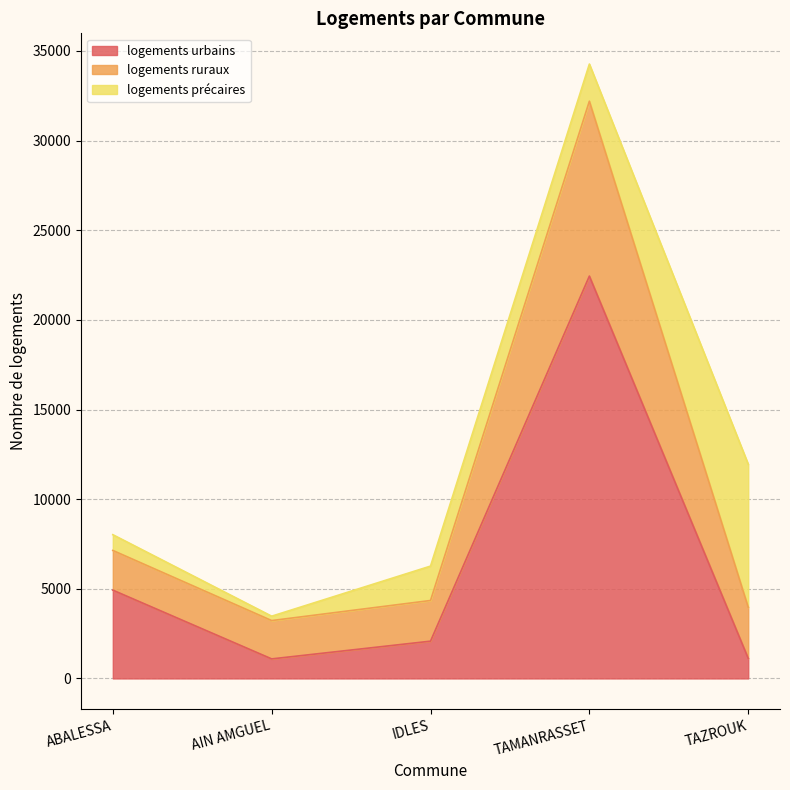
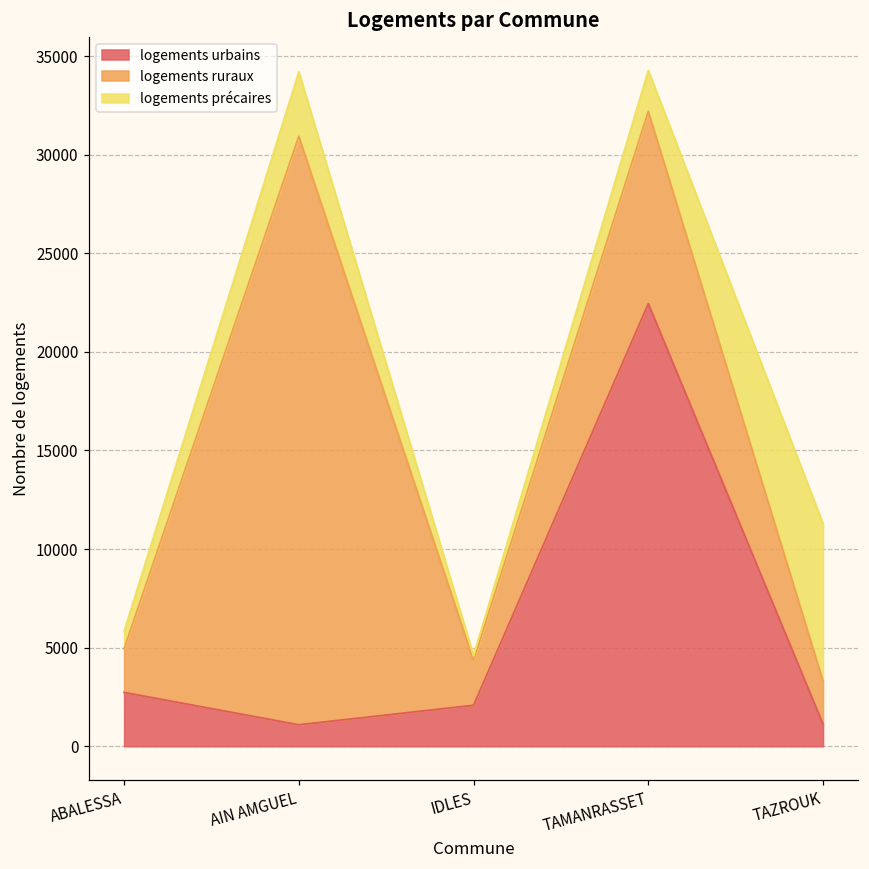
logements urbains, ABALESSA: 4900 -> 2700
logements ruraux, AIN AMGUEL: 2100 -> 29800
logements précaires, AIN AMGUEL: 200 -> 3300
logements précaires, IDLES: 1900 -> 200
logements ruraux, TAZROUK: 2900 -> 2200
